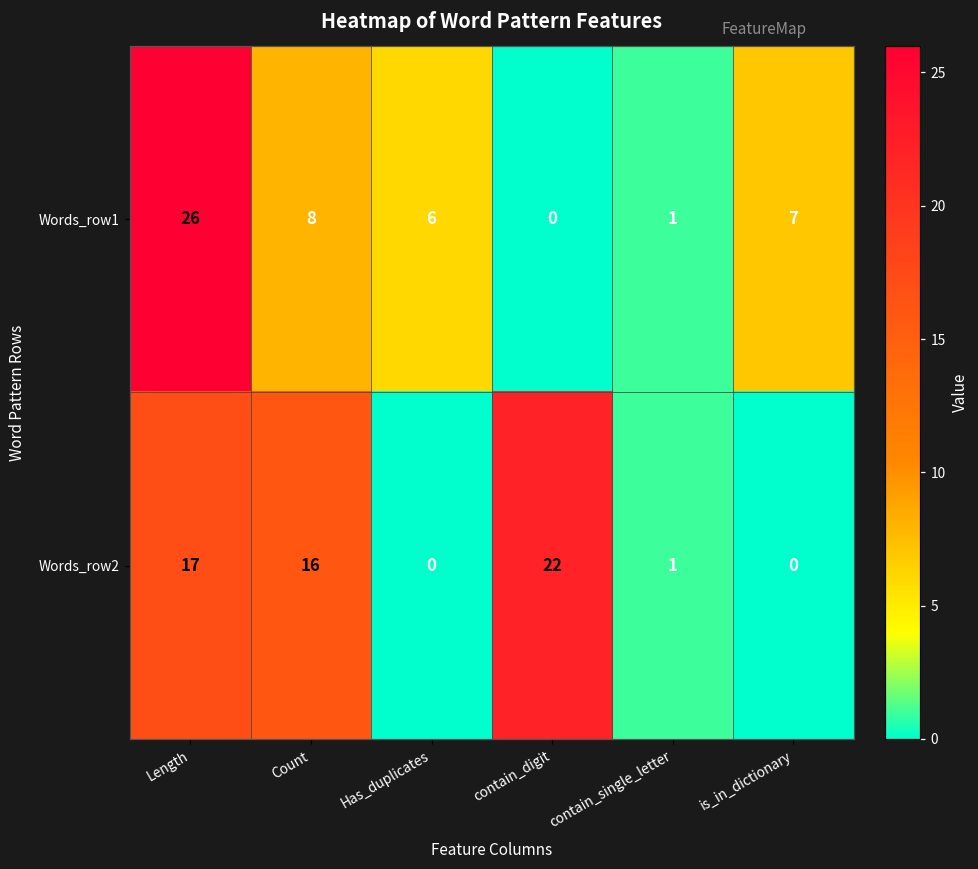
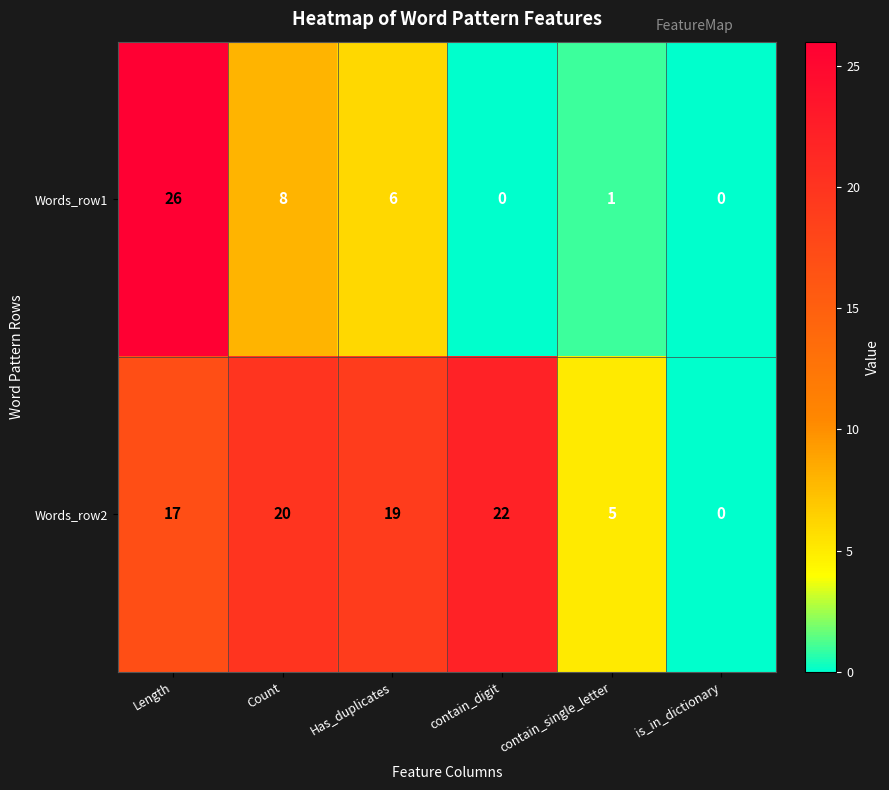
Words_row1, is_in_dictionary: 7 -> 0
Words_row2, Count: 16 -> 20
Words_row2, Has_duplicates: 0 -> 19
Words_row2, contain_single_letter: 1 -> 5
